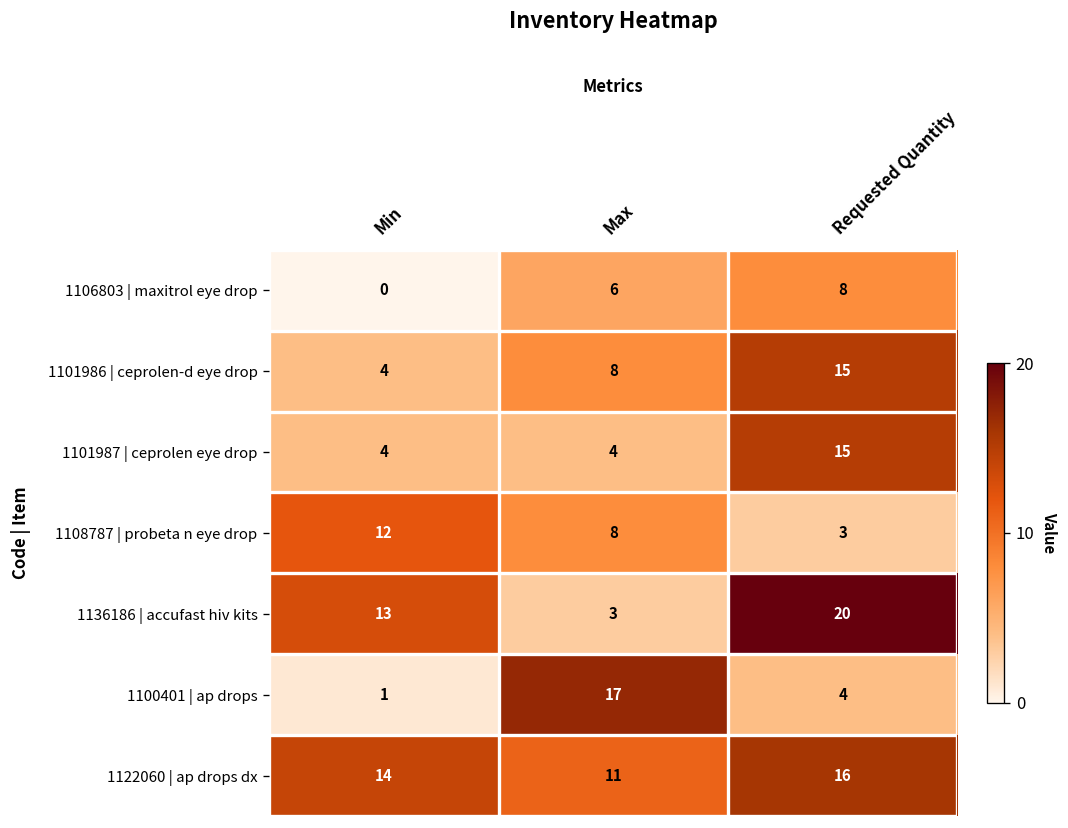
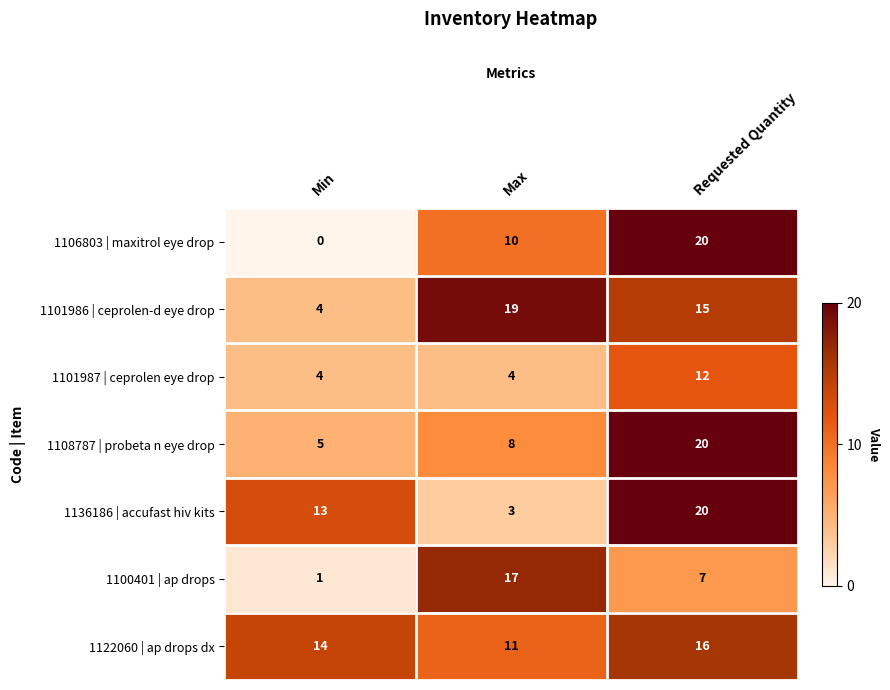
1106803 | maxitrol eye drop, Max: 6 -> 10
1106803 | maxitrol eye drop, Requested Quantity: 8 -> 20
1101986 | ceprolen-d eye drop, Max: 8 -> 19
1101987 | ceprolen eye drop, Requested Quantity: 15 -> 12
1108787 | probeta n eye drop, Min: 12 -> 5
1108787 | probeta n eye drop, Requested Quantity: 3 -> 20
1100401 | ap drops, Requested Quantity: 4 -> 7
